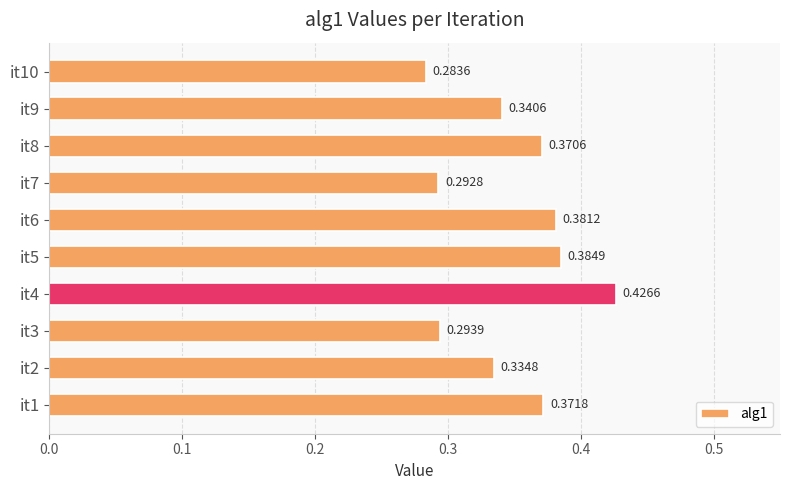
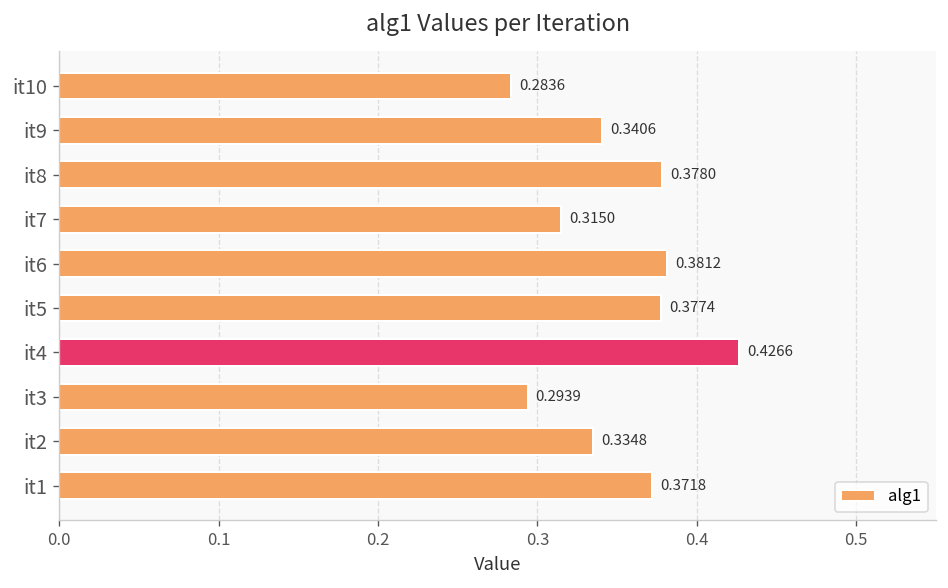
it8: 0.3706 -> 0.3780
it7: 0.2928 -> 0.3150
it5: 0.3849 -> 0.3774
